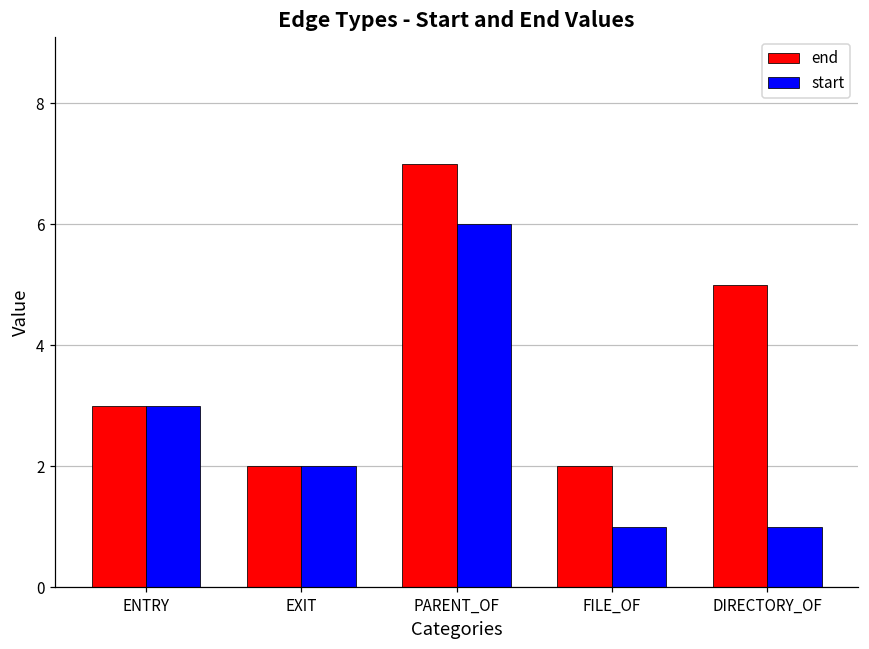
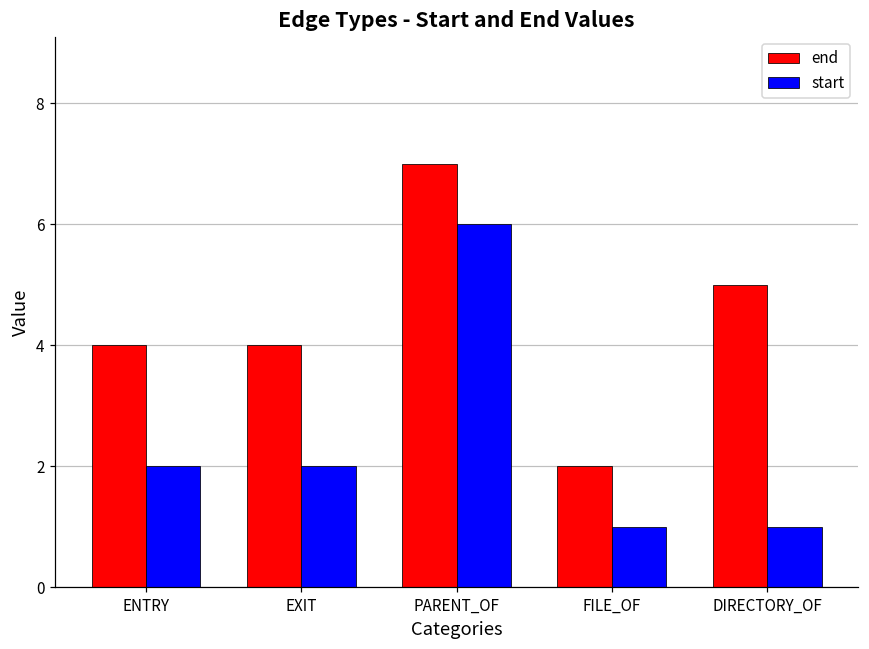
end, ENTRY: 3 -> 4
start, ENTRY: 3 -> 2
end, EXIT: 2 -> 4
